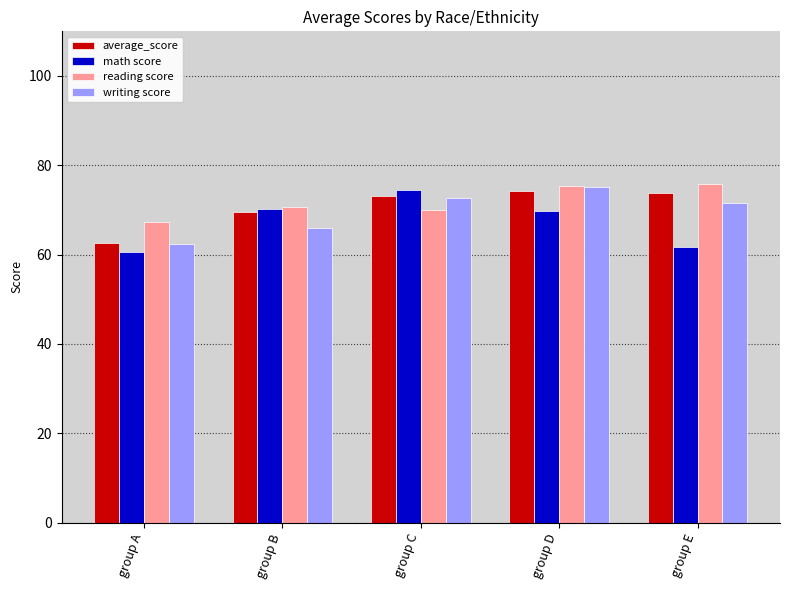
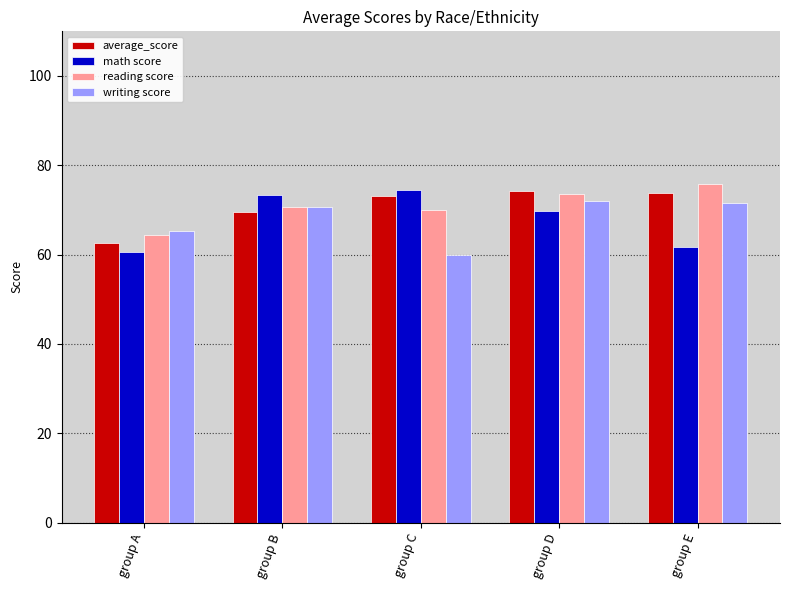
reading score, group A: 67 -> 64
writing score, group A: 62 -> 65
math score, group B: 70 -> 73
writing score, group B: 66 -> 71
writing score, group C: 73 -> 60
reading score, group D: 75 -> 73
writing score, group D: 75 -> 72
